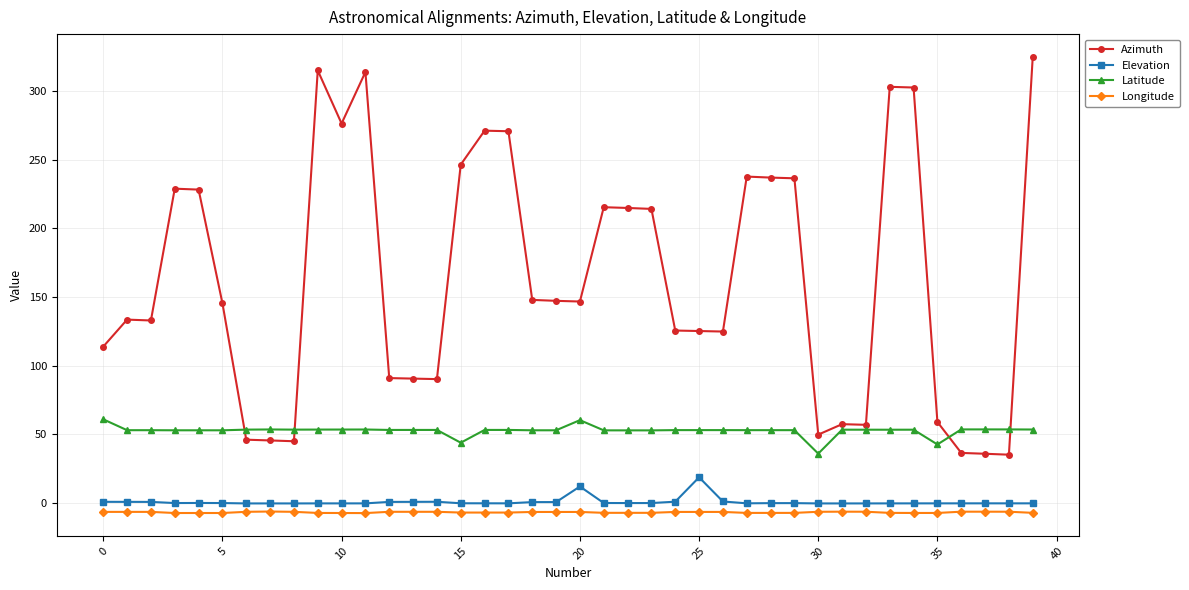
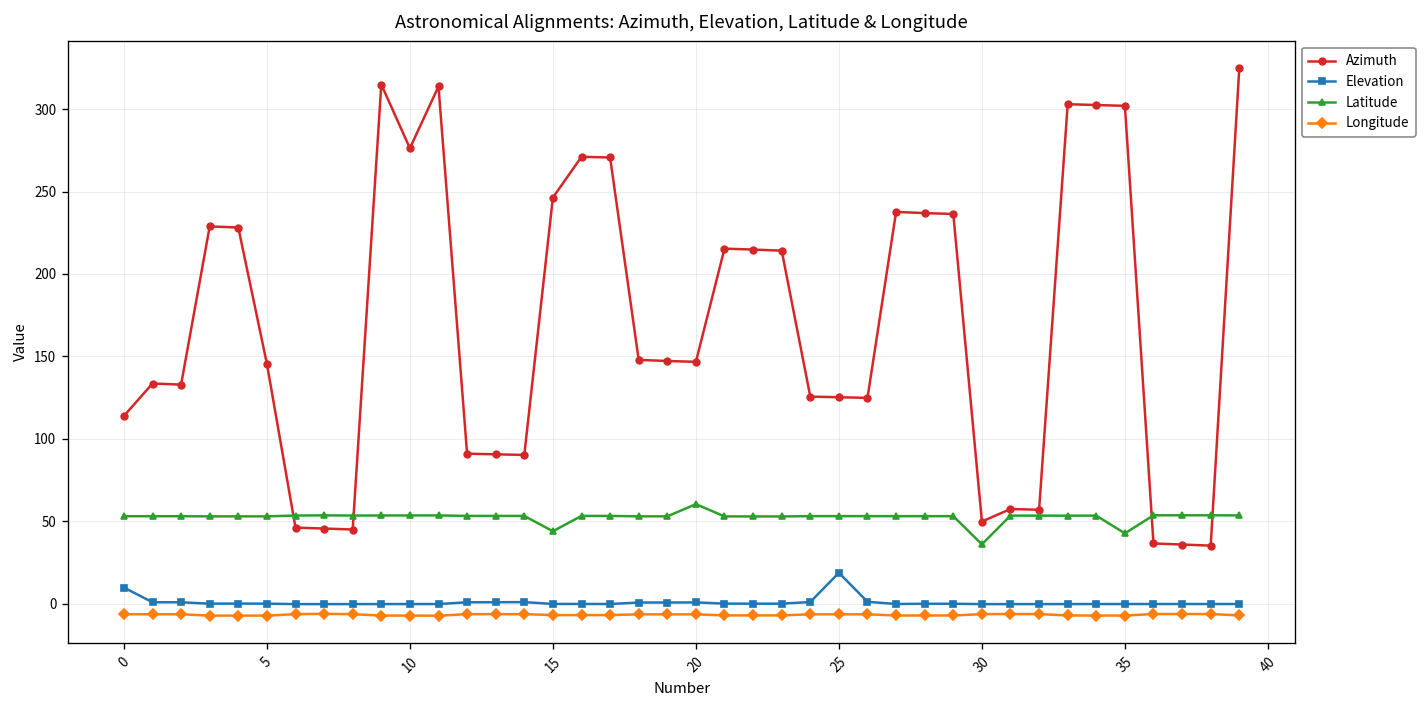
Elevation, 0: 1 -> 10
Latitude, 0: 61 -> 53
Elevation, 20: 12 -> 1
Azimuth, 35: 59 -> 302
